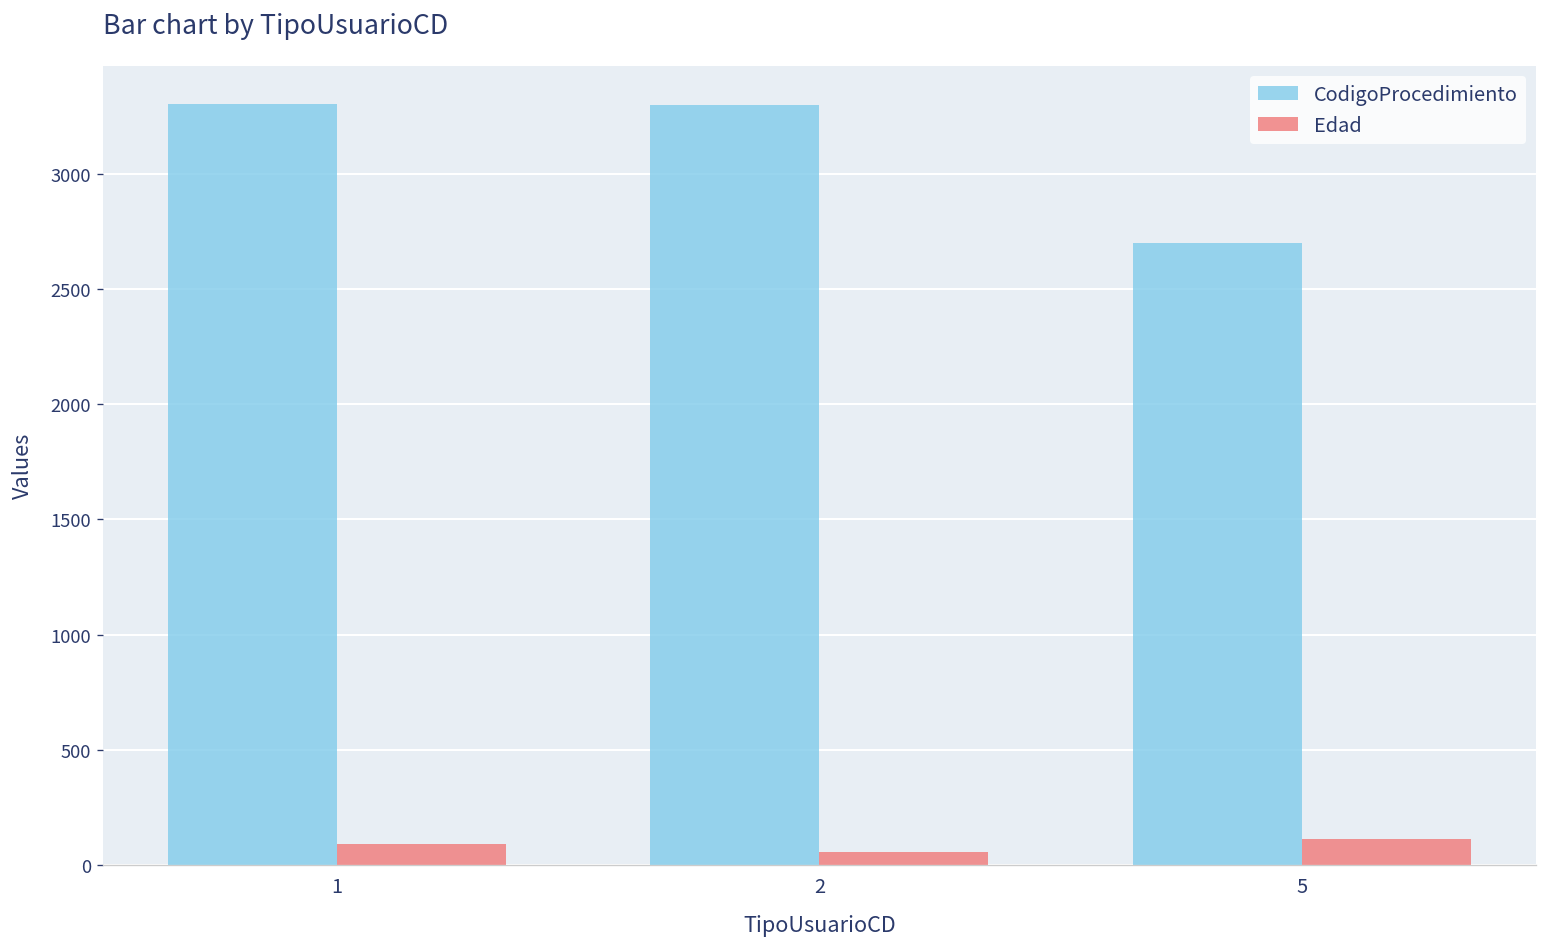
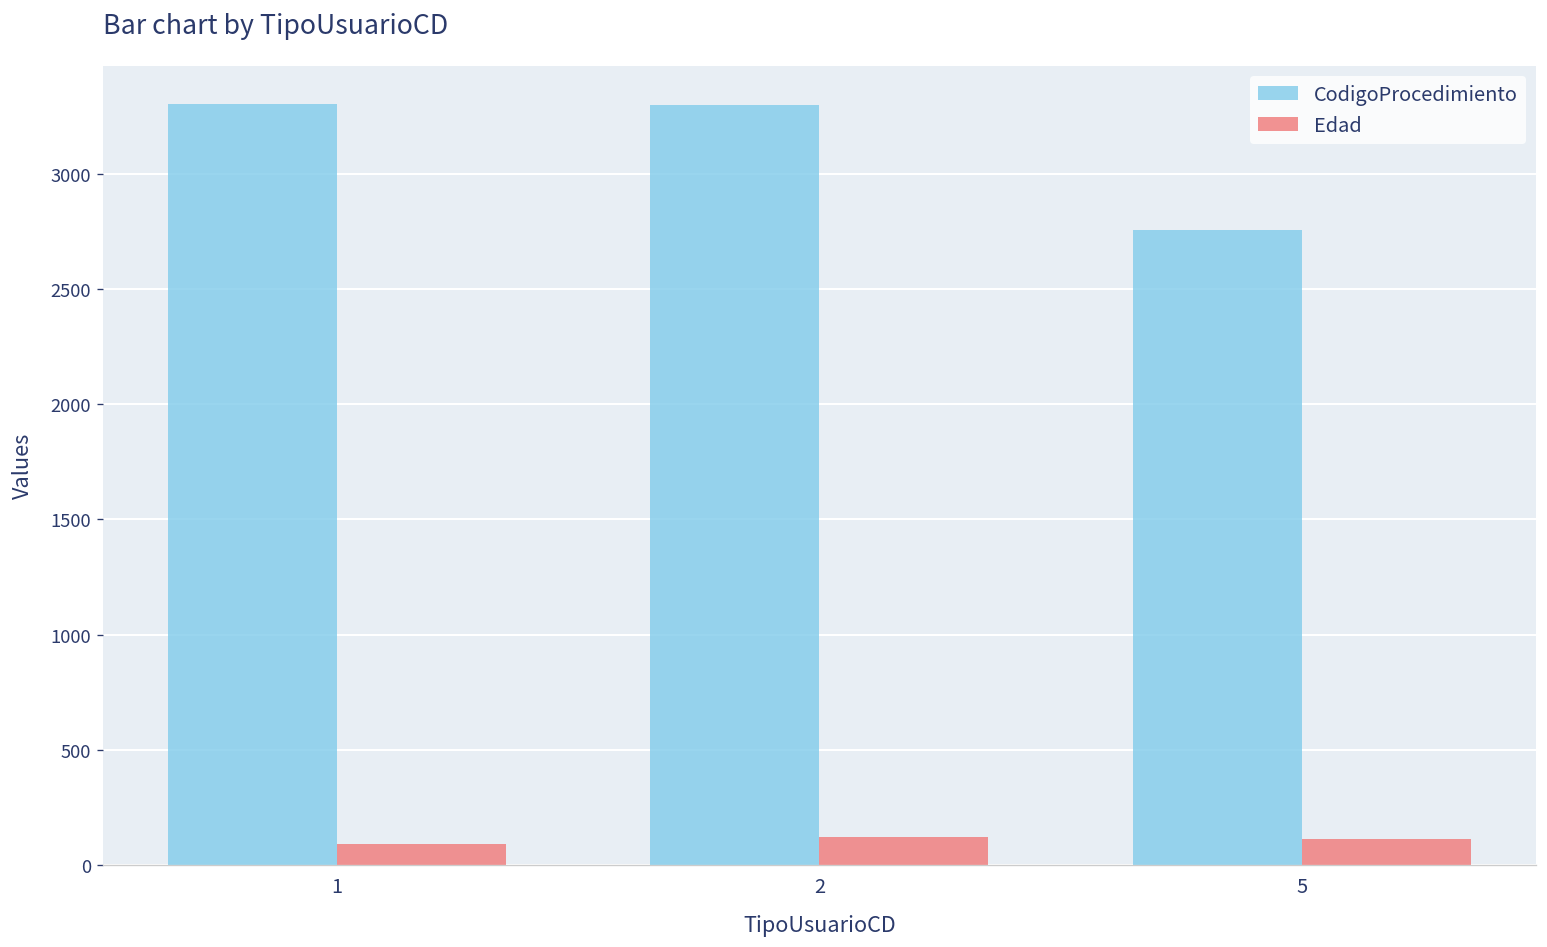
Edad, 2: 50 -> 120
CodigoProcedimiento, 5: 2700 -> 2760
